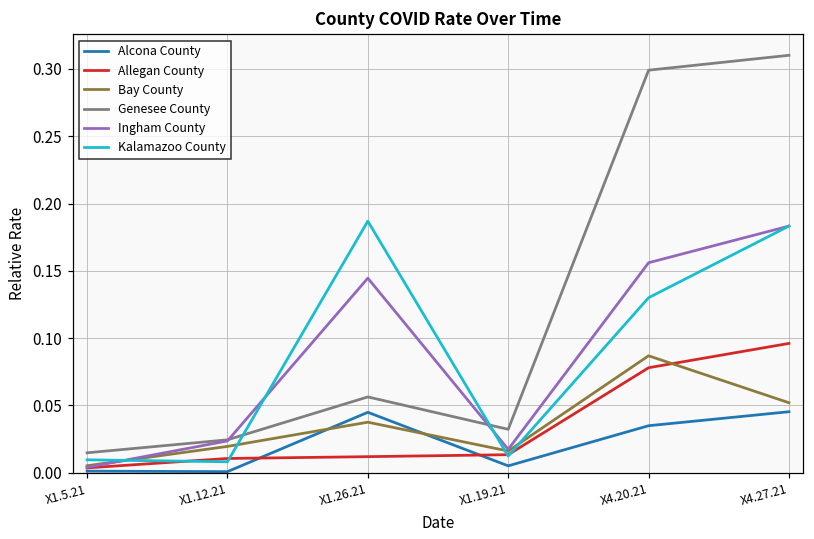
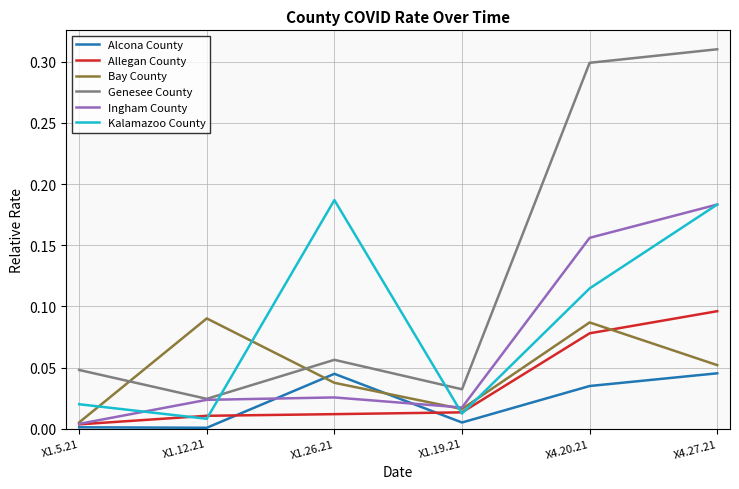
Genesee County, X1.5.21: 0.015 -> 0.048
Kalamazoo County, X1.5.21: 0.010 -> 0.020
Bay County, X1.12.21: 0.020 -> 0.090
Ingham County, X1.26.21: 0.145 -> 0.026
Kalamazoo County, X4.20.21: 0.130 -> 0.115
